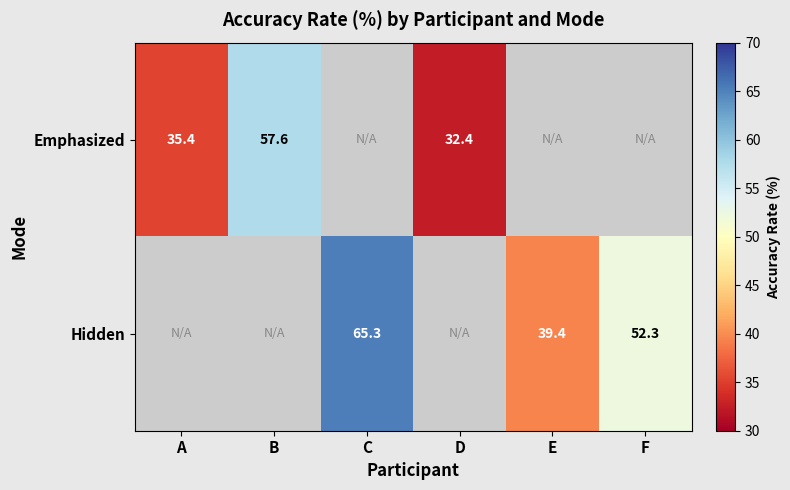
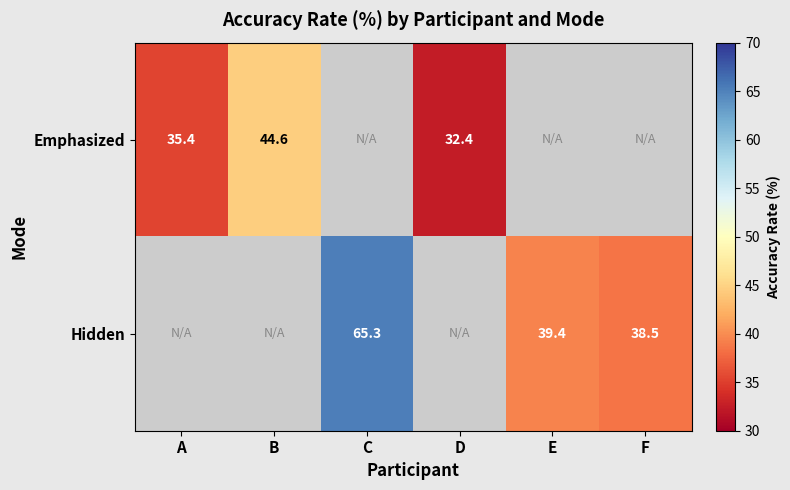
Emphasized, B: 57.6 -> 44.6
Hidden, F: 52.3 -> 38.5
